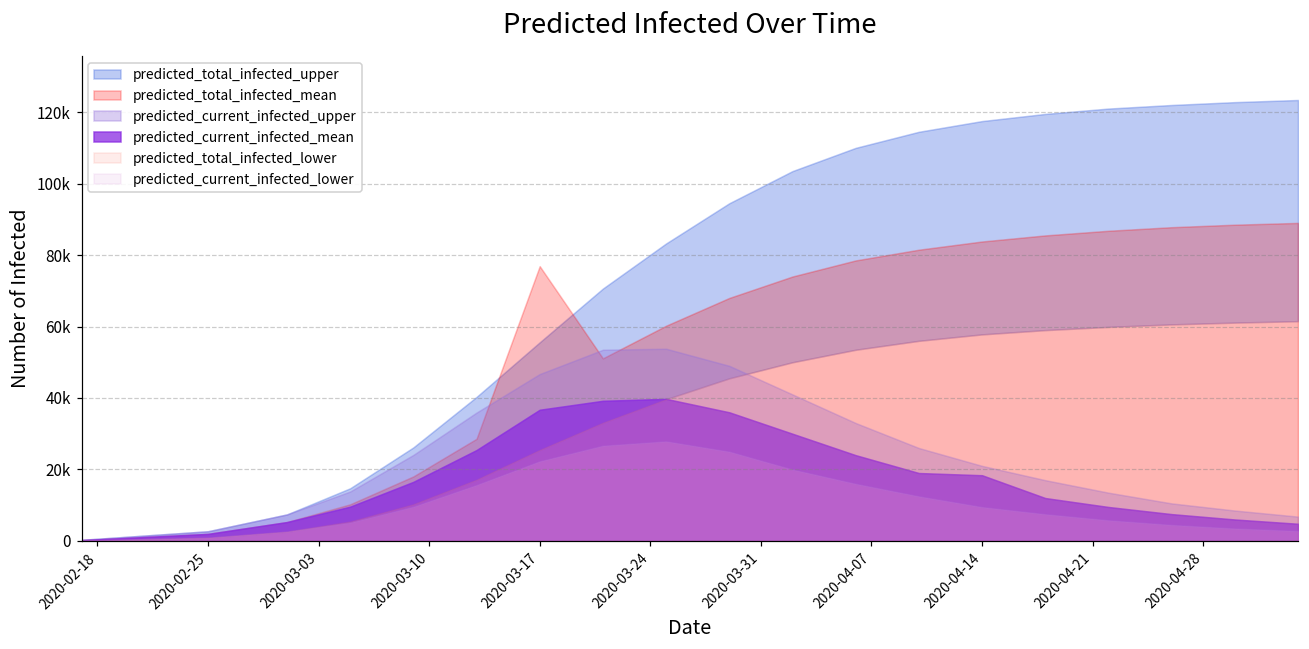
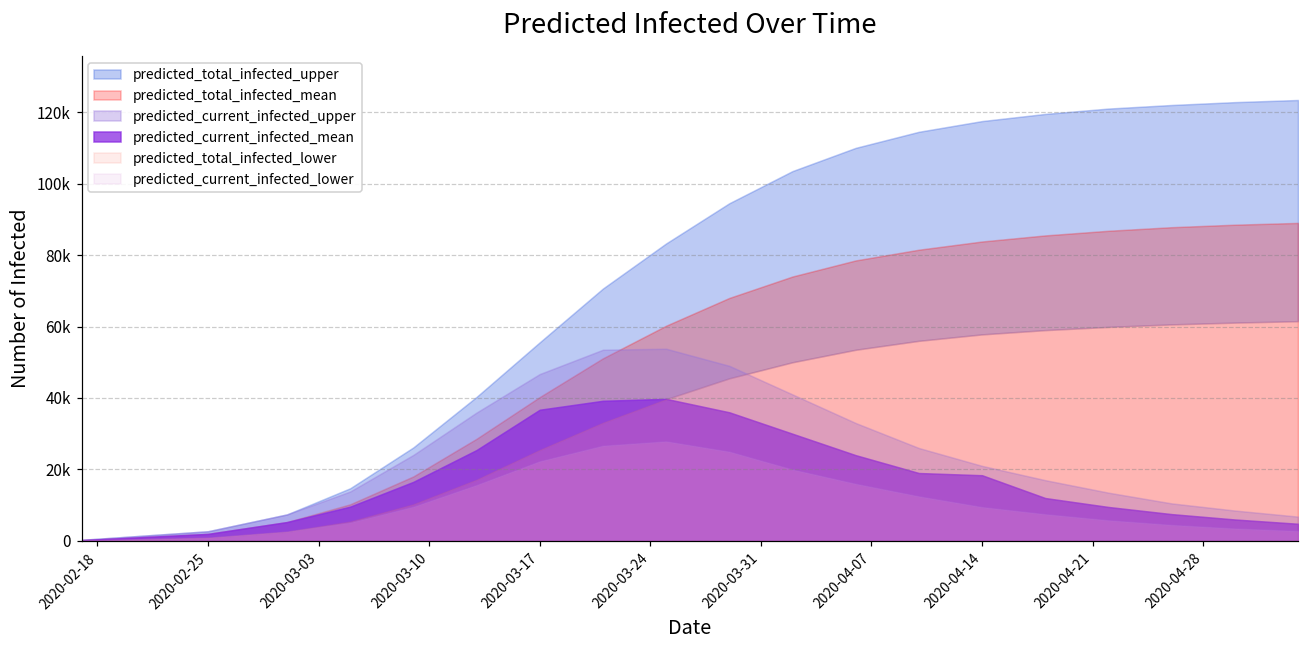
predicted_total_infected_mean, 2020-03-17: 77000 -> 40000
